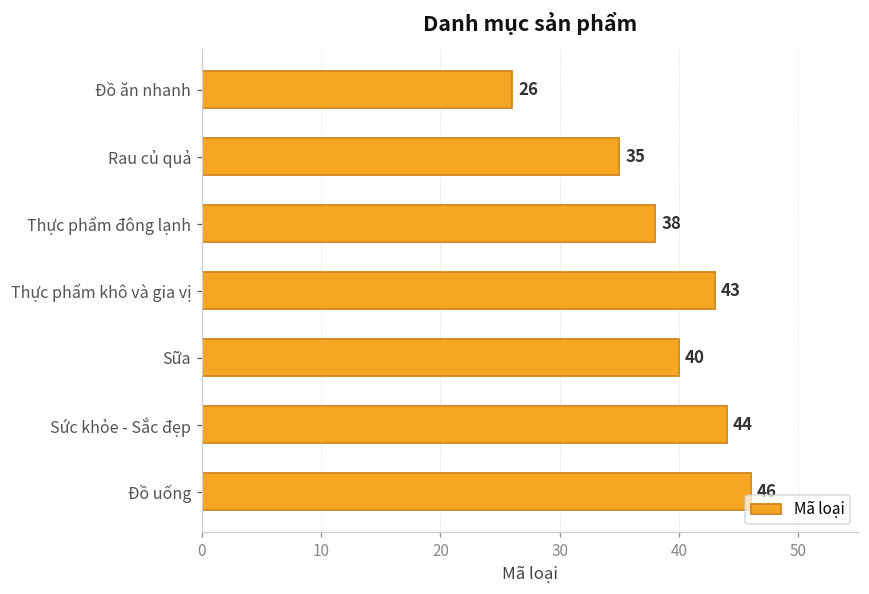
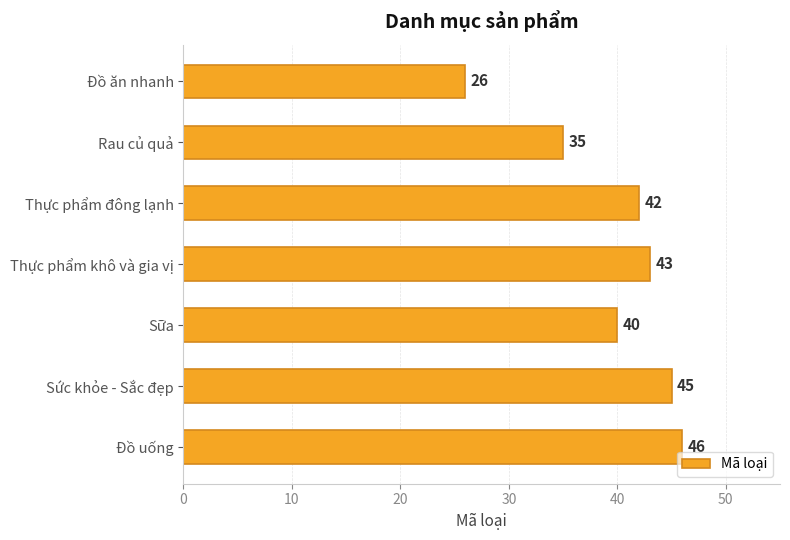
Thực phẩm đông lạnh: 38 -> 42
Sức khỏe - Sắc đẹp: 44 -> 45
